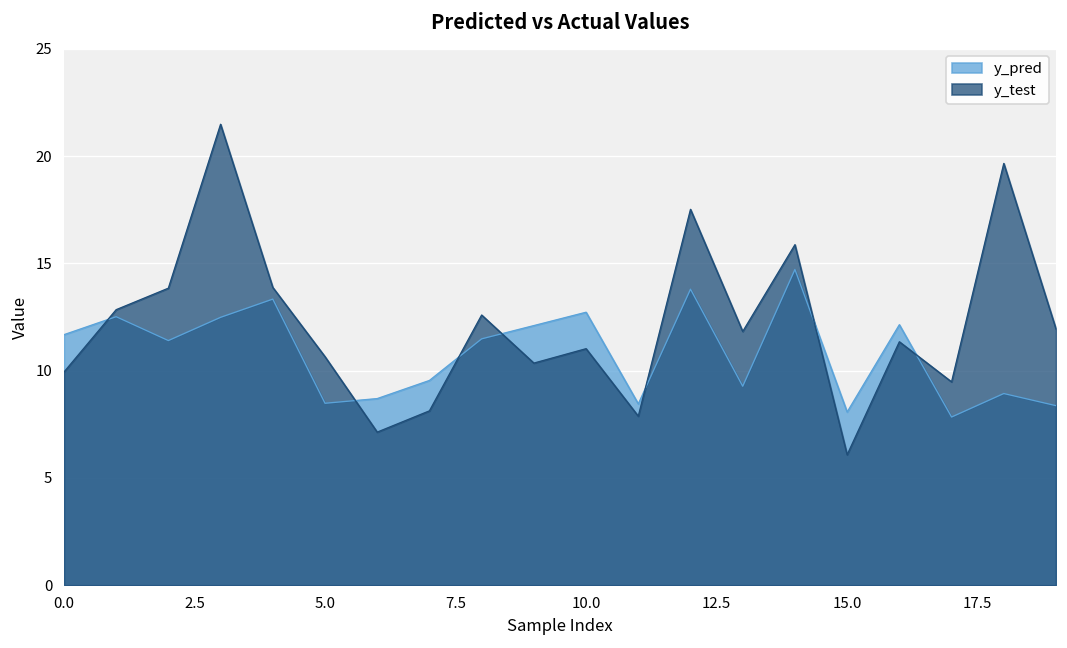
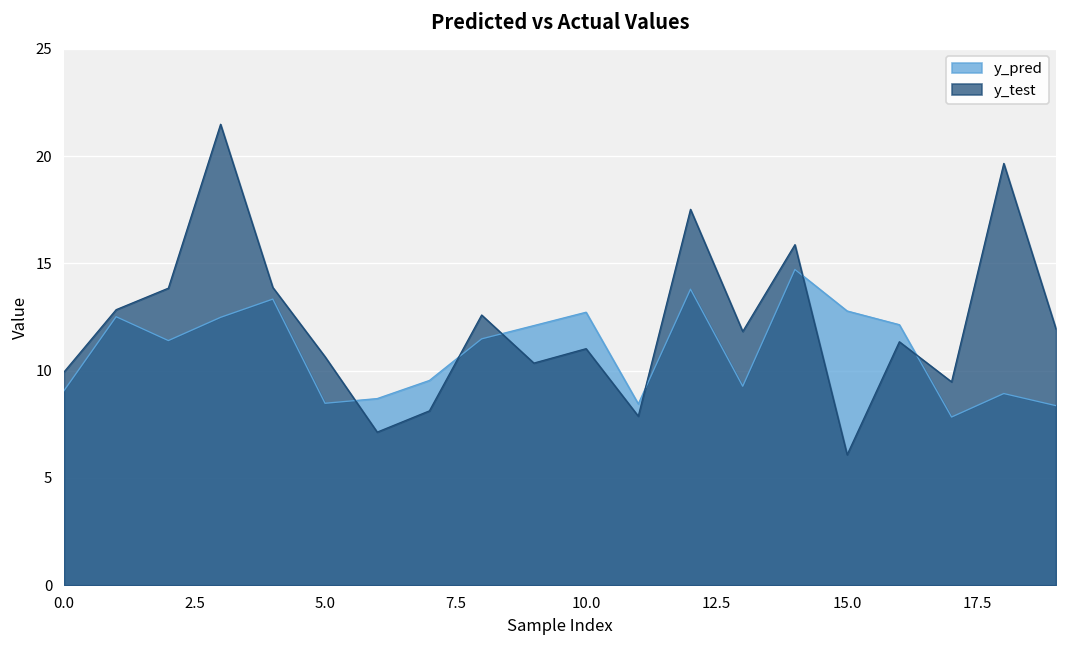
y_pred, 0.0: 11.7 -> 9.1
y_pred, 15.0: 8.1 -> 12.8
